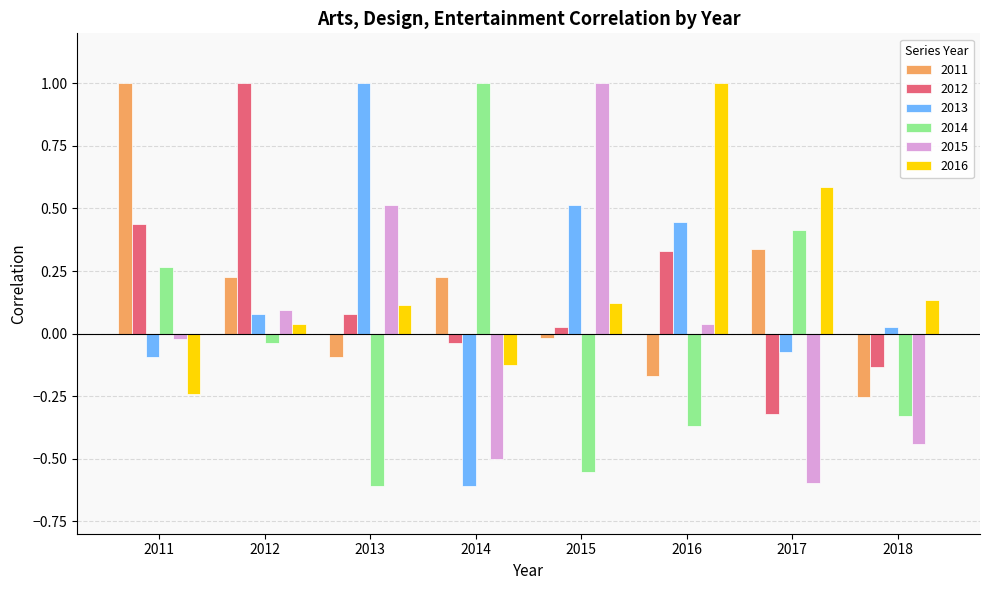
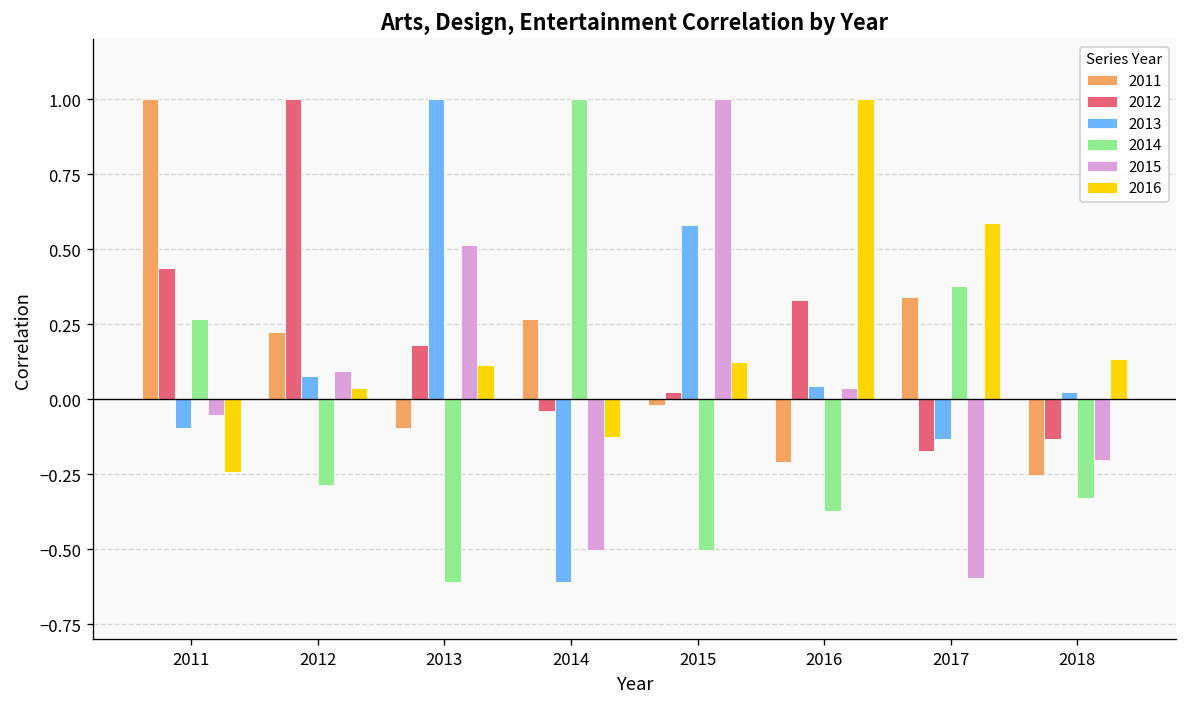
2015, 2011: -0.02 -> -0.05
2014, 2012: -0.04 -> -0.28
2012, 2013: 0.08 -> 0.18
2011, 2014: 0.23 -> 0.27
2013, 2015: 0.51 -> 0.58
2014, 2015: -0.55 -> -0.50
2011, 2016: -0.17 -> -0.21
2013, 2016: 0.45 -> 0.05
2012, 2017: -0.32 -> -0.17
2013, 2017: -0.07 -> -0.13
2014, 2017: 0.41 -> 0.38
2015, 2018: -0.44 -> -0.20
